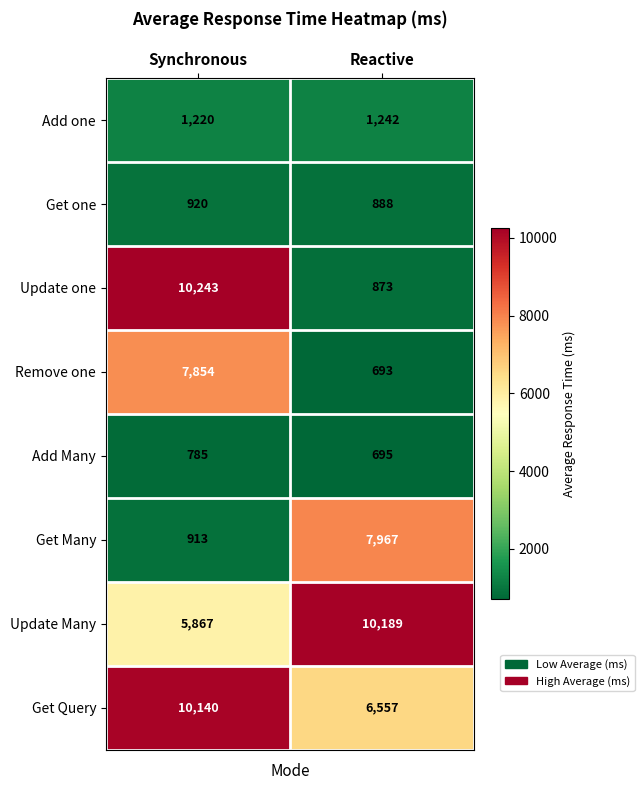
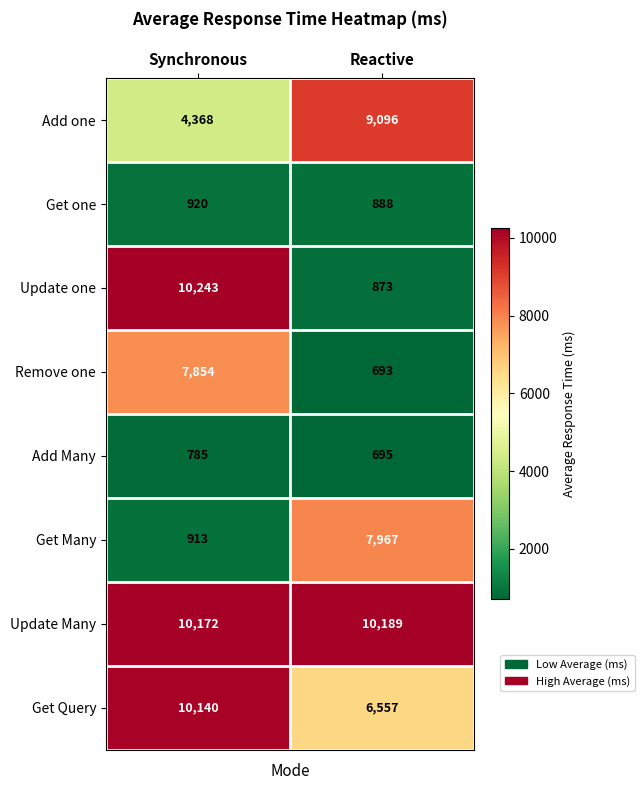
Add one, Synchronous: 1,220 -> 4,368
Add one, Reactive: 1,242 -> 9,096
Update Many, Synchronous: 5,867 -> 10,172
